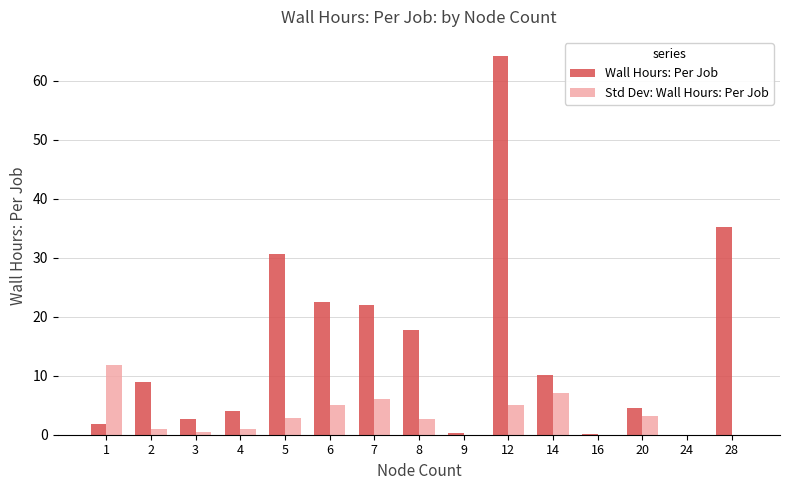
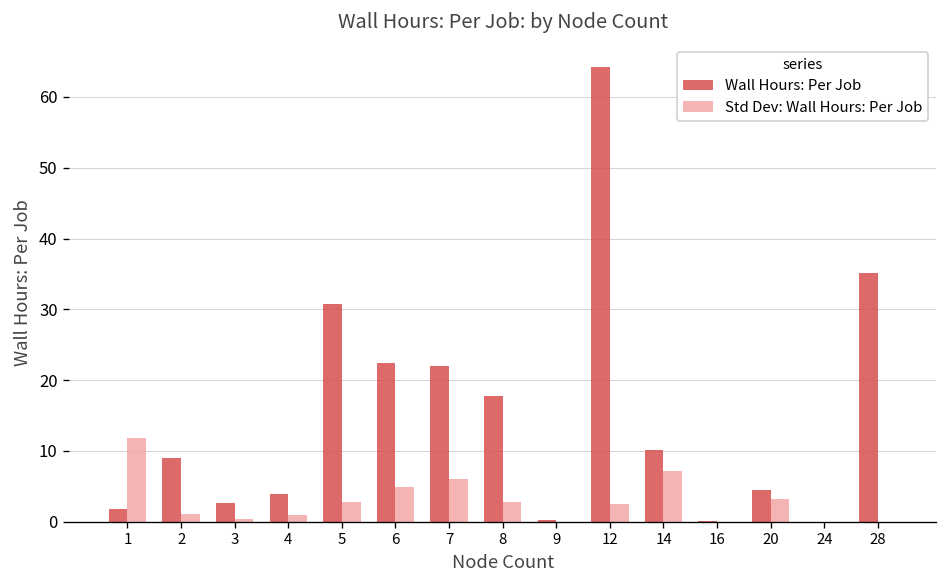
Std Dev: Wall Hours: Per Job, 12: 5 -> 3
